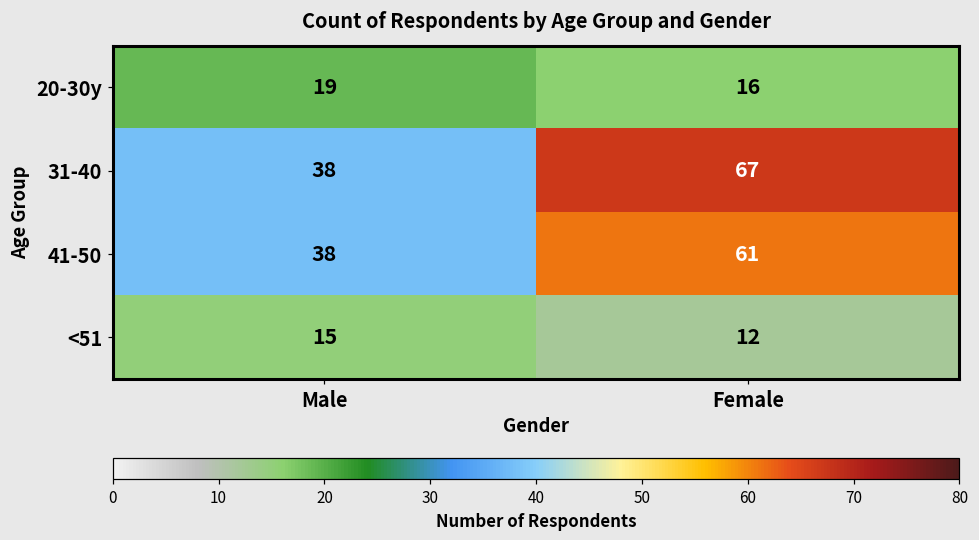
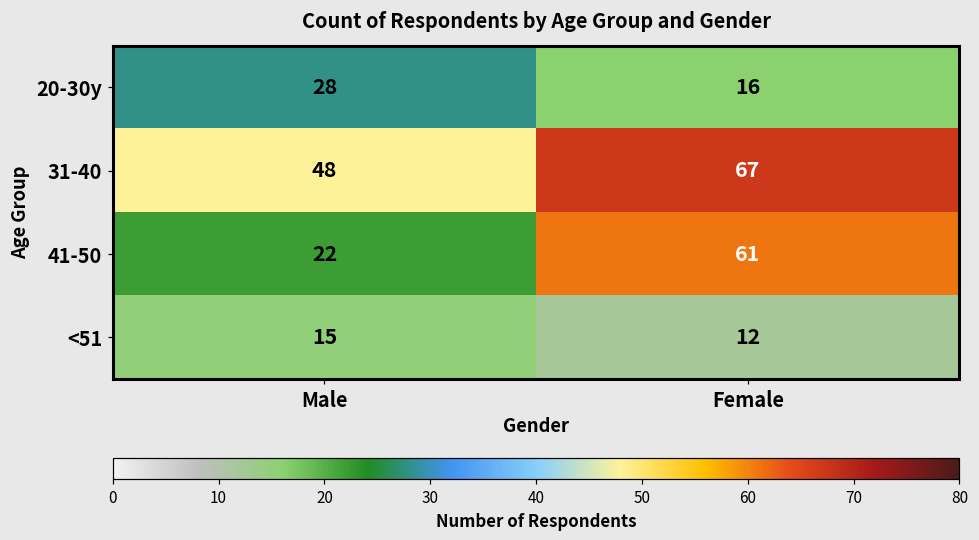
20-30y, Male: 19 -> 28
31-40, Male: 38 -> 48
41-50, Male: 38 -> 22
